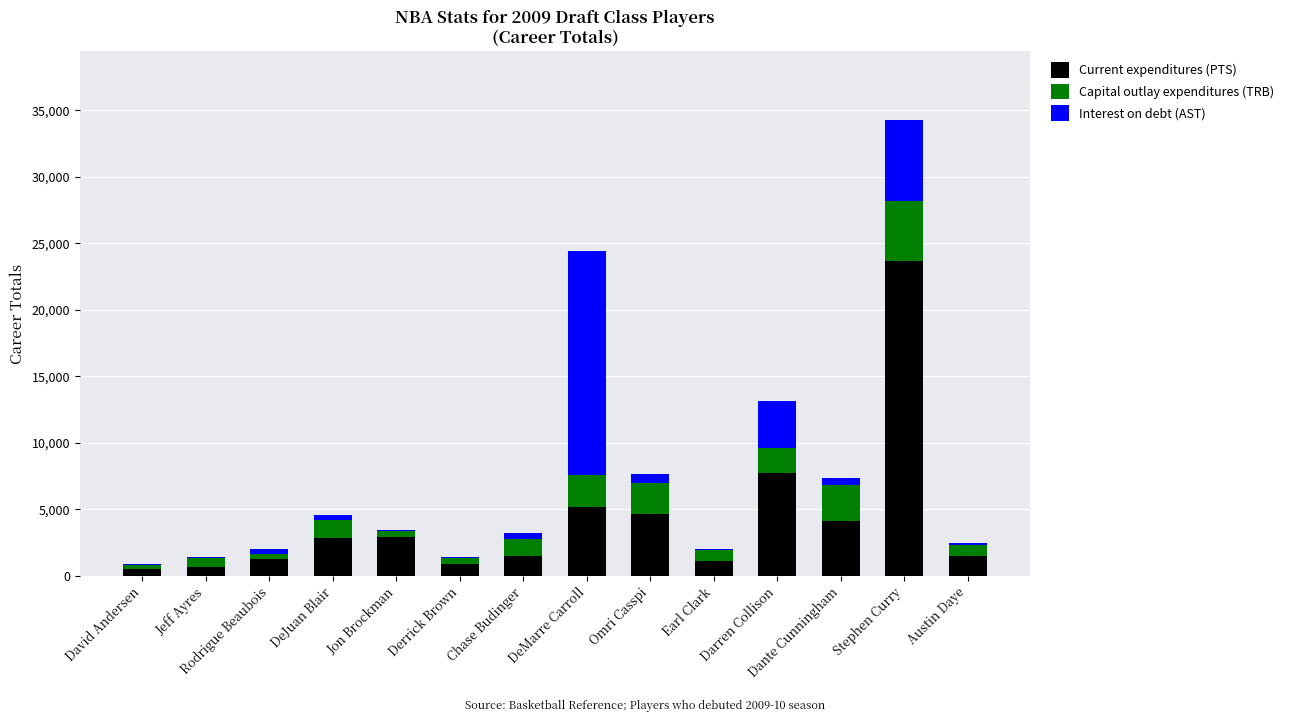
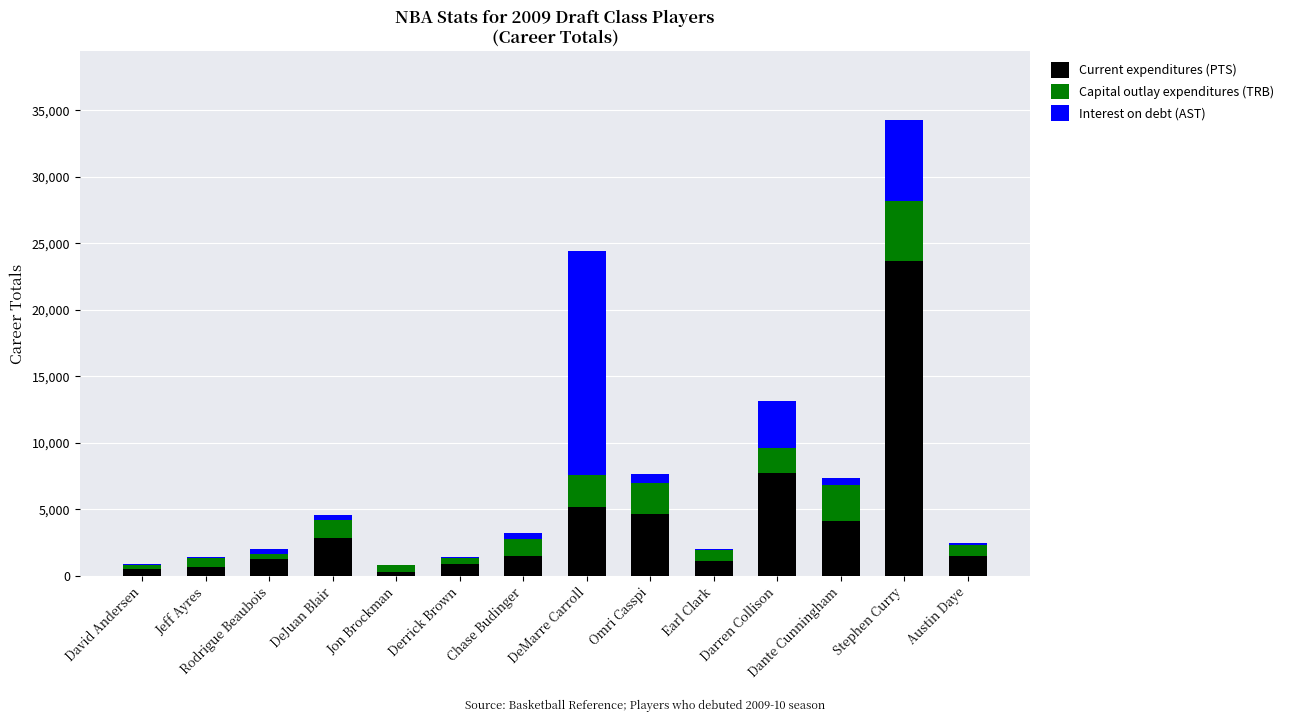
Current expenditures (PTS), Jon Brockman: 2,900 -> 300
